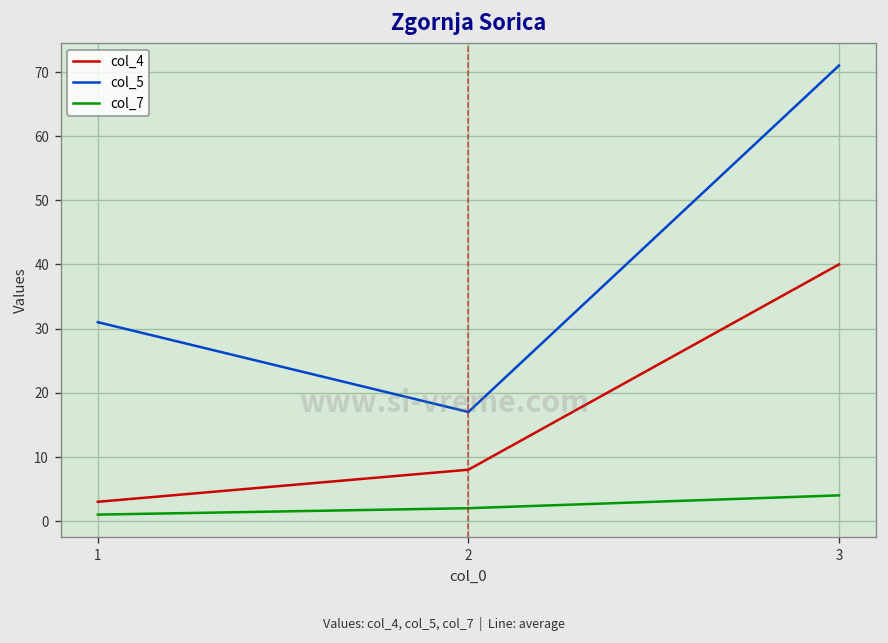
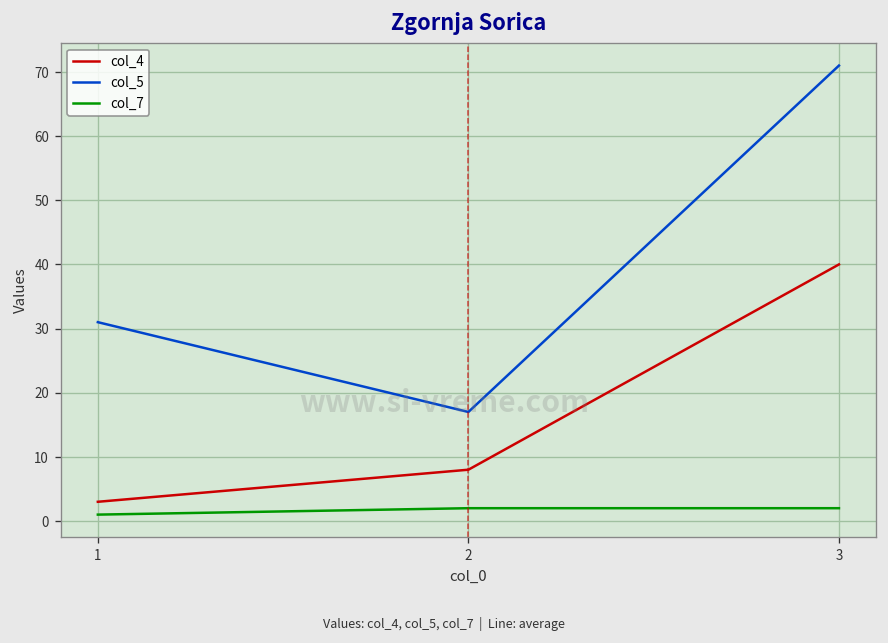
col_7, 3: 4 -> 2
